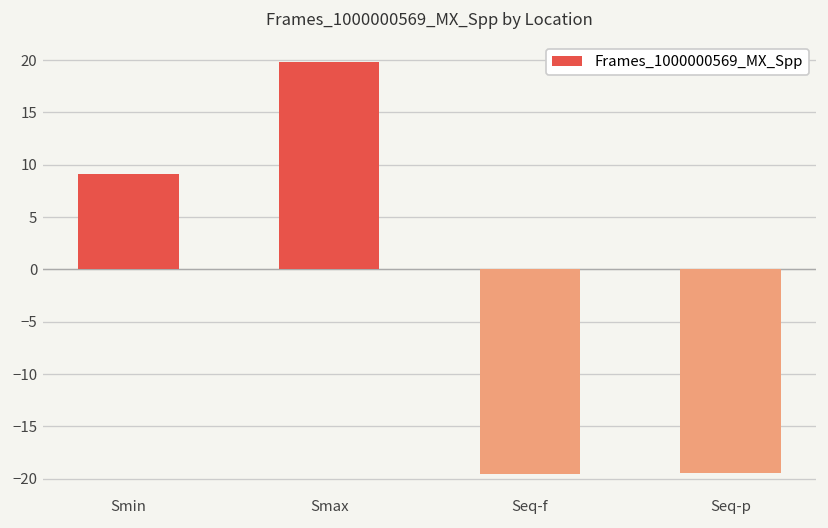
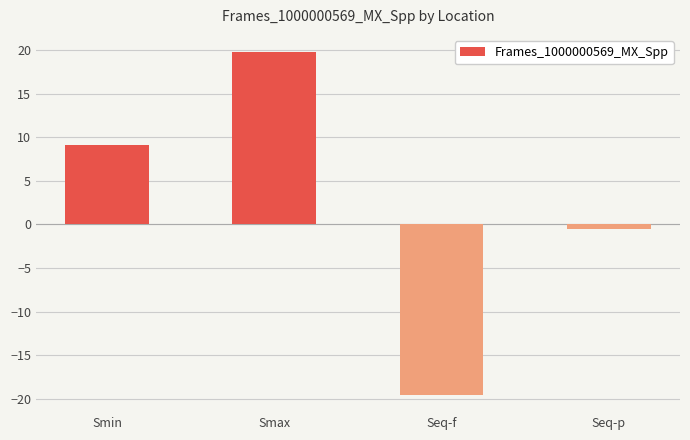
Seq-p: -19 -> -1
